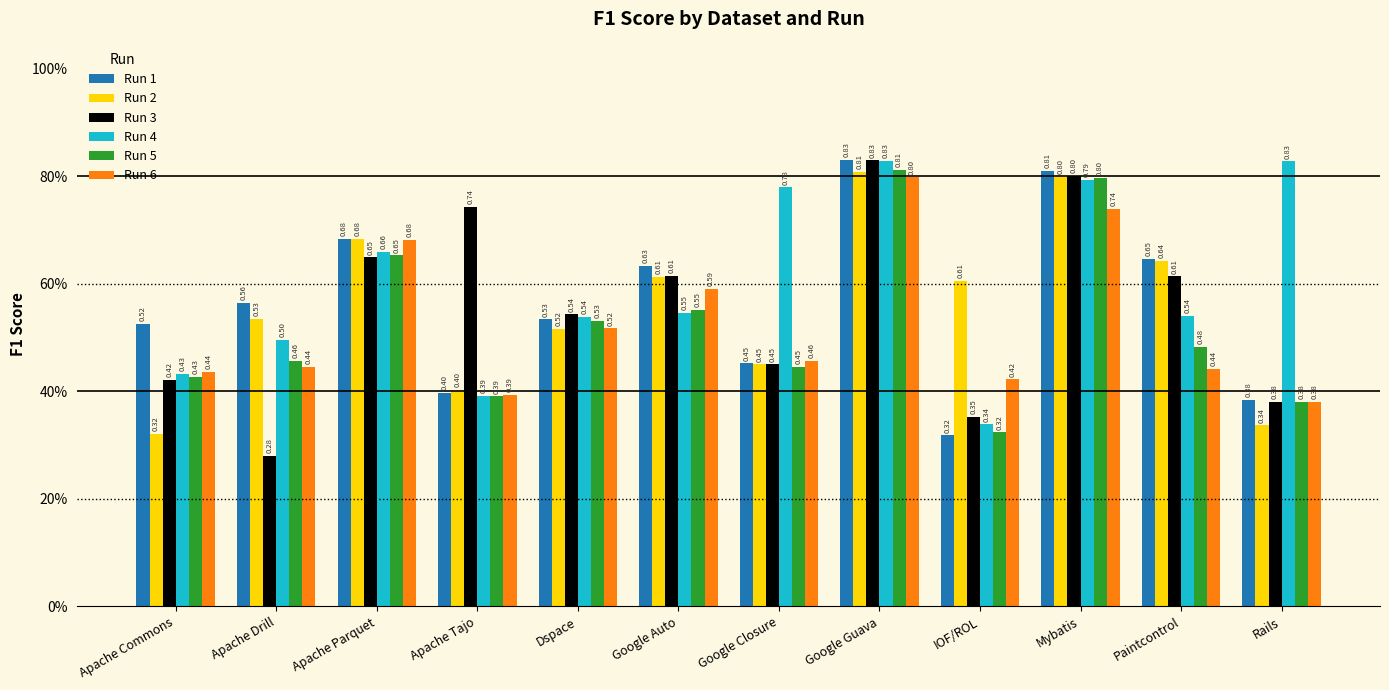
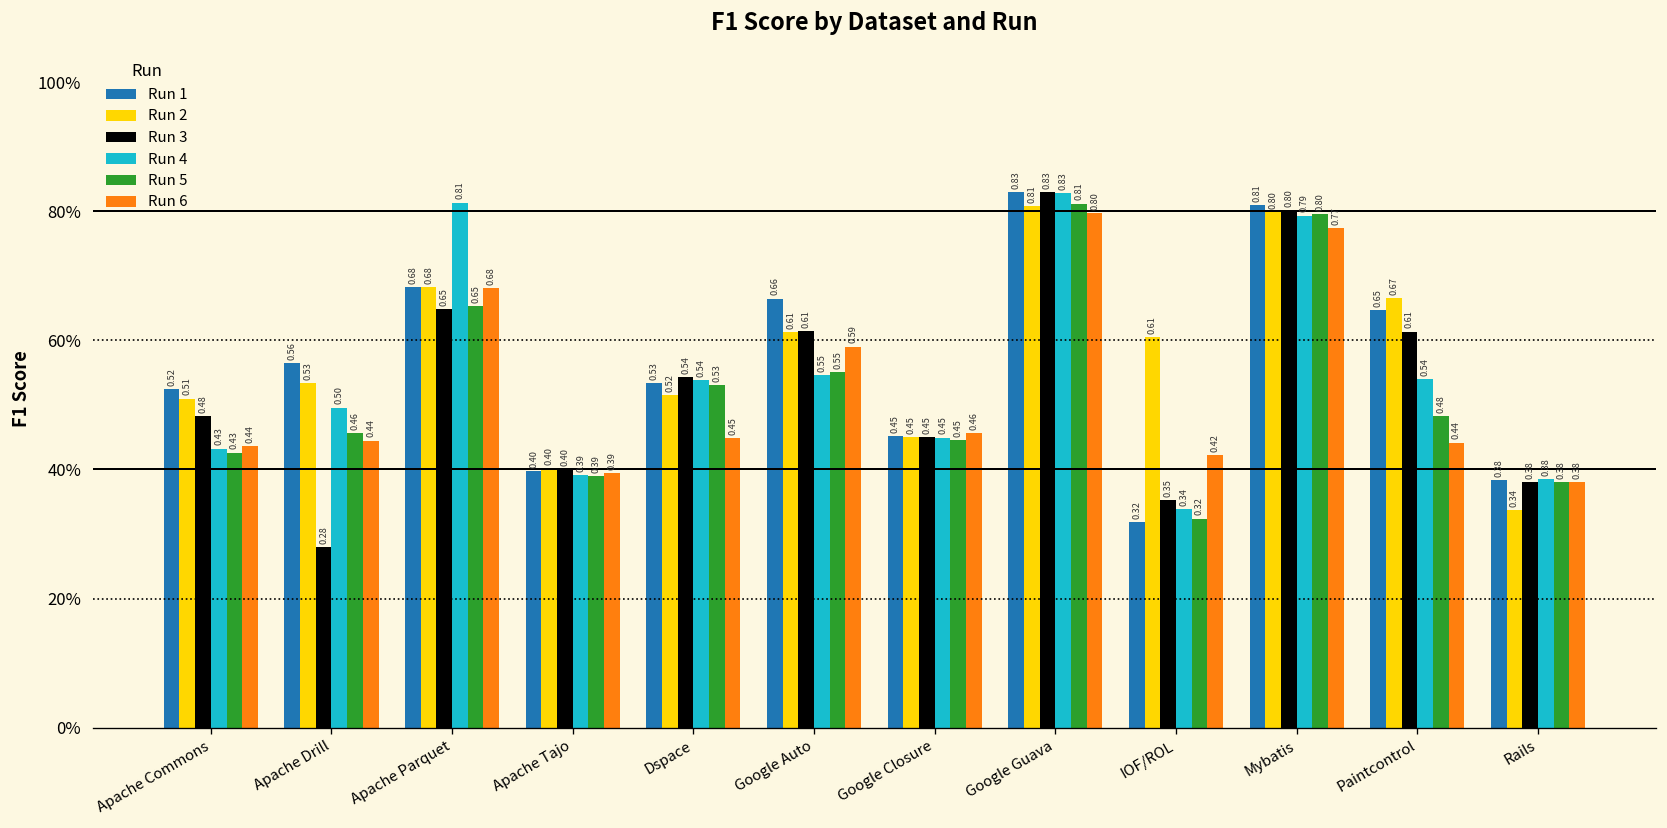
Run 2, Apache Commons: 0.32 -> 0.51
Run 3, Apache Commons: 0.42 -> 0.48
Run 4, Apache Parquet: 0.66 -> 0.81
Run 3, Apache Tajo: 0.74 -> 0.40
Run 6, Dspace: 0.52 -> 0.45
Run 1, Google Auto: 0.63 -> 0.66
Run 4, Google Closure: 0.78 -> 0.45
Run 6, Mybatis: 0.74 -> 0.77
Run 2, Paintcontrol: 0.64 -> 0.67
Run 4, Rails: 0.83 -> 0.38
